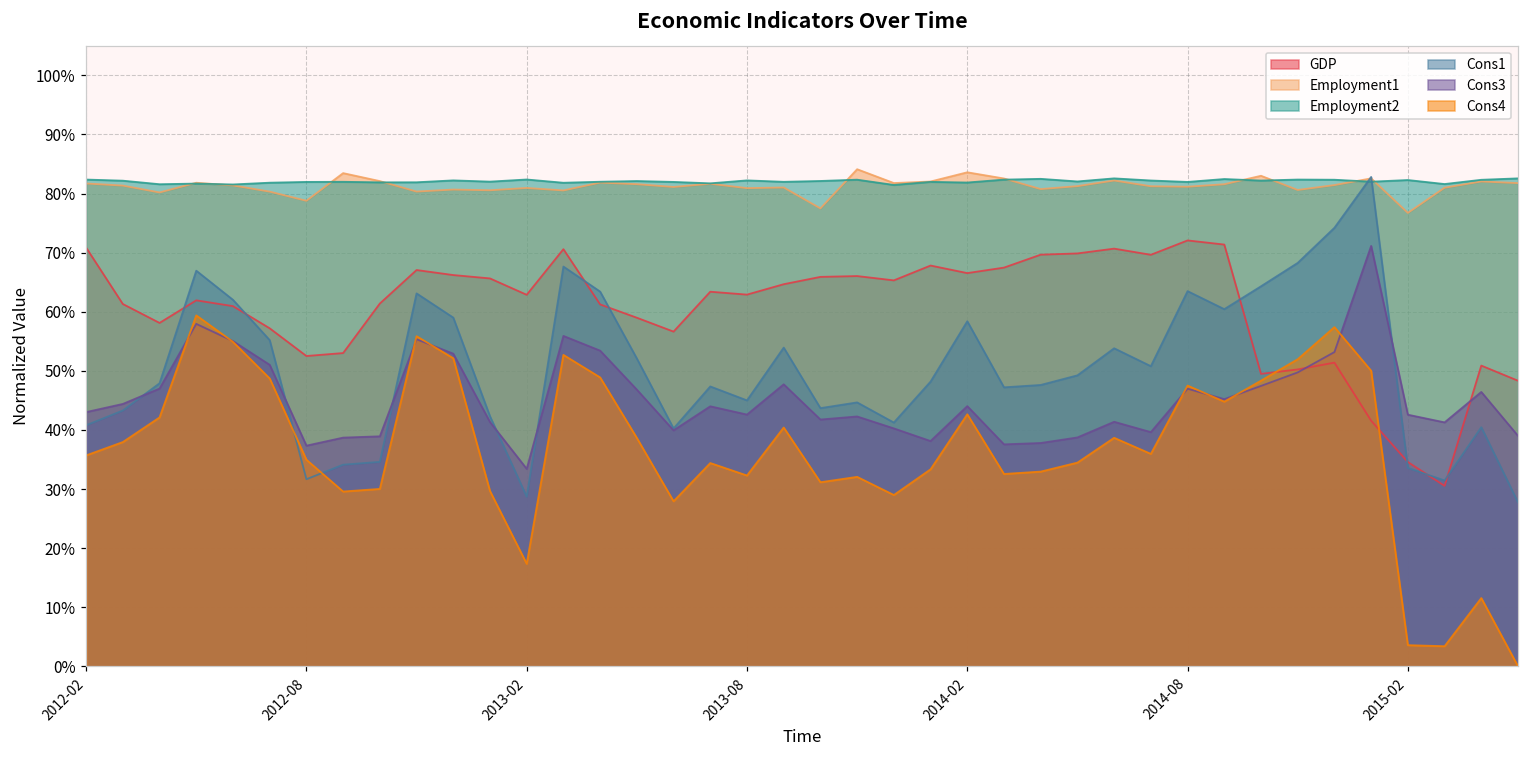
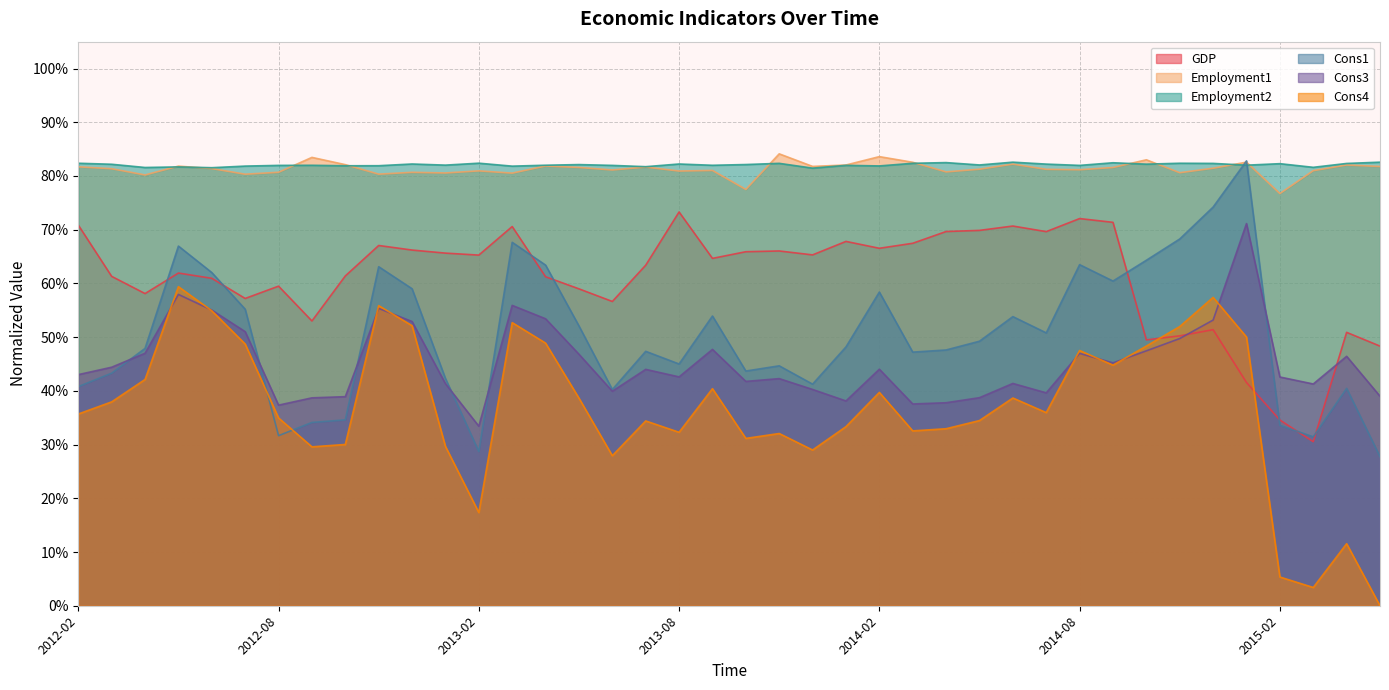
GDP, 2012-08: 53% -> 59%
Employment1, 2012-08: 79% -> 81%
GDP, 2013-02: 63% -> 65%
GDP, 2013-08: 63% -> 73%
Cons4, 2014-02: 43% -> 40%
Cons4, 2015-02: 4% -> 5%
